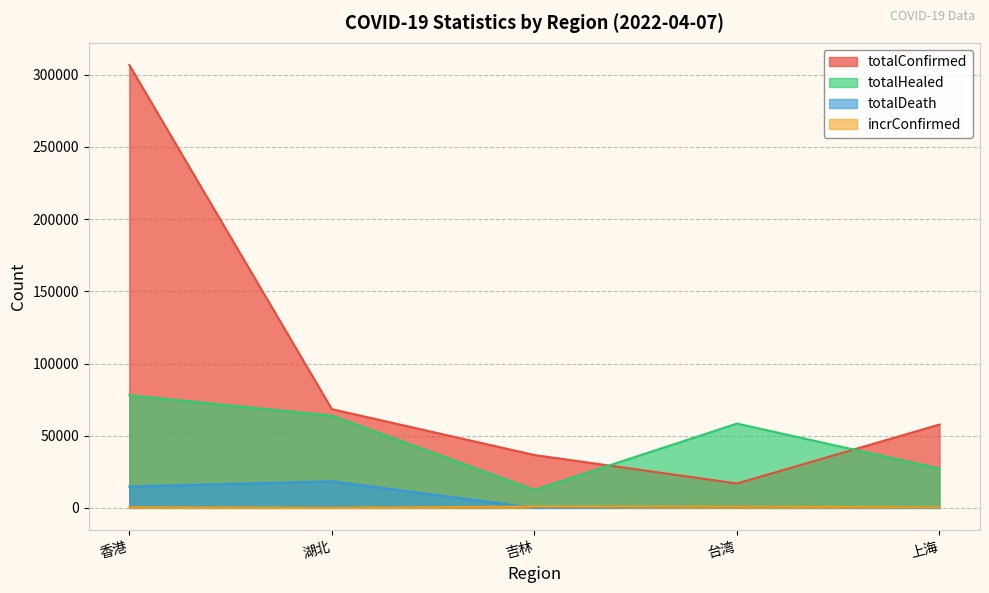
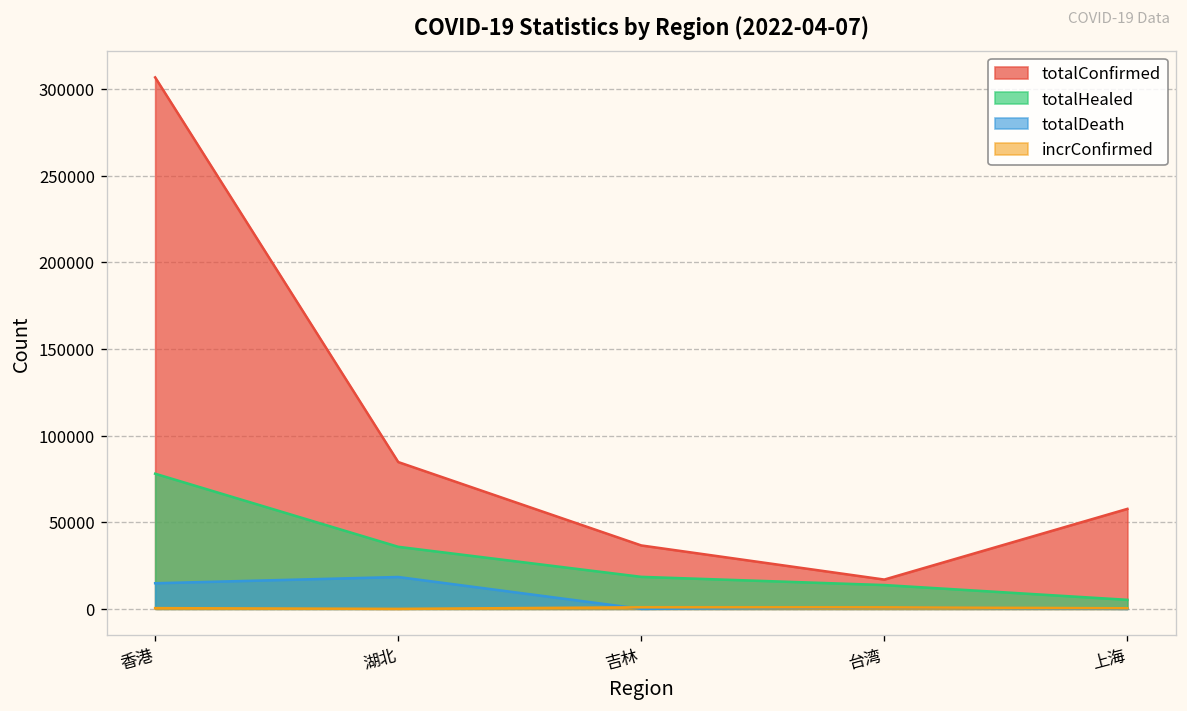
totalConfirmed, 湖北: 68000 -> 85000
totalHealed, 湖北: 64000 -> 36000
totalHealed, 吉林: 12000 -> 18000
totalHealed, 台湾: 58000 -> 14000
totalHealed, 上海: 27000 -> 5000
